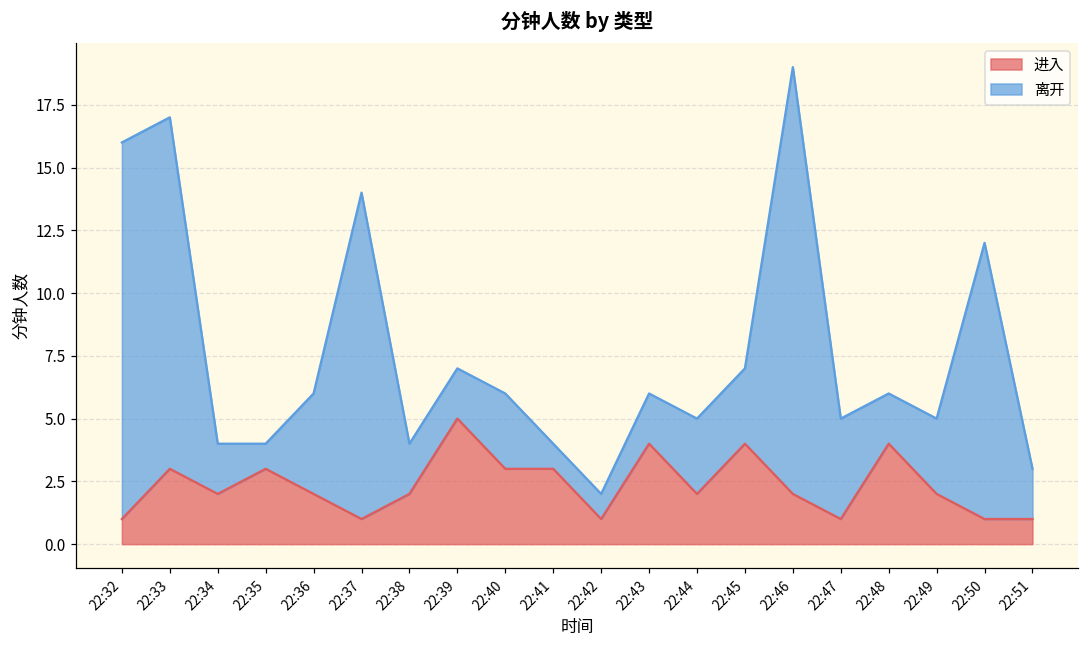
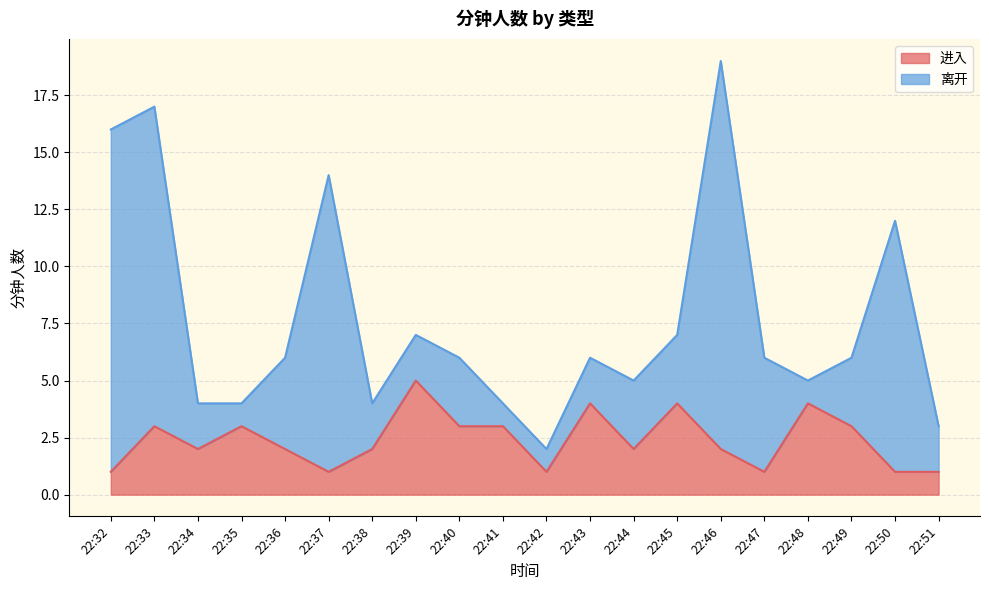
离开, 22:47: 4 -> 5
离开, 22:48: 2 -> 1
进入, 22:49: 2 -> 3
